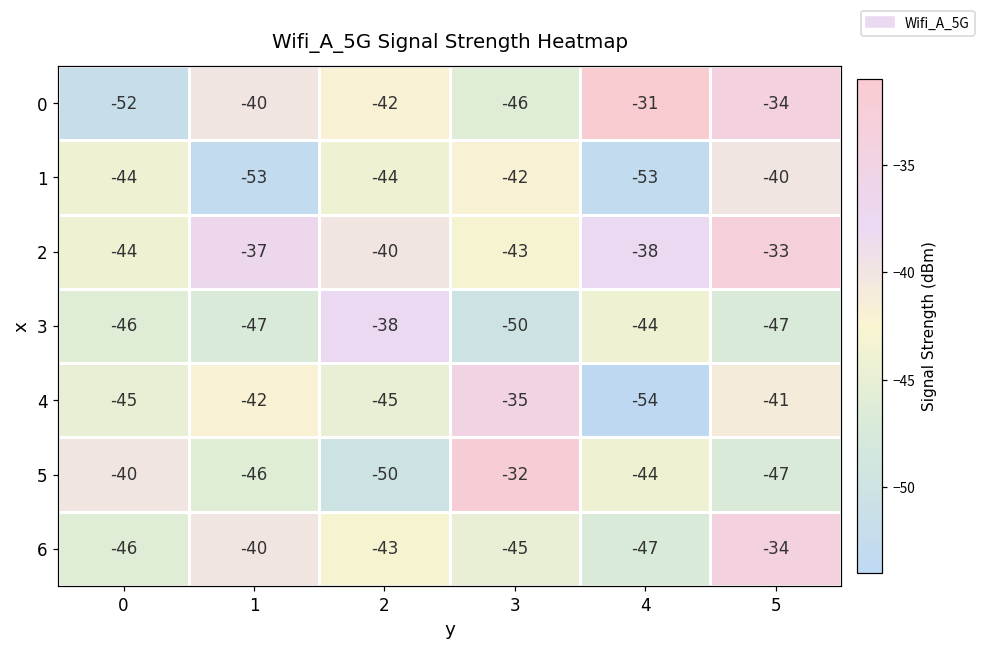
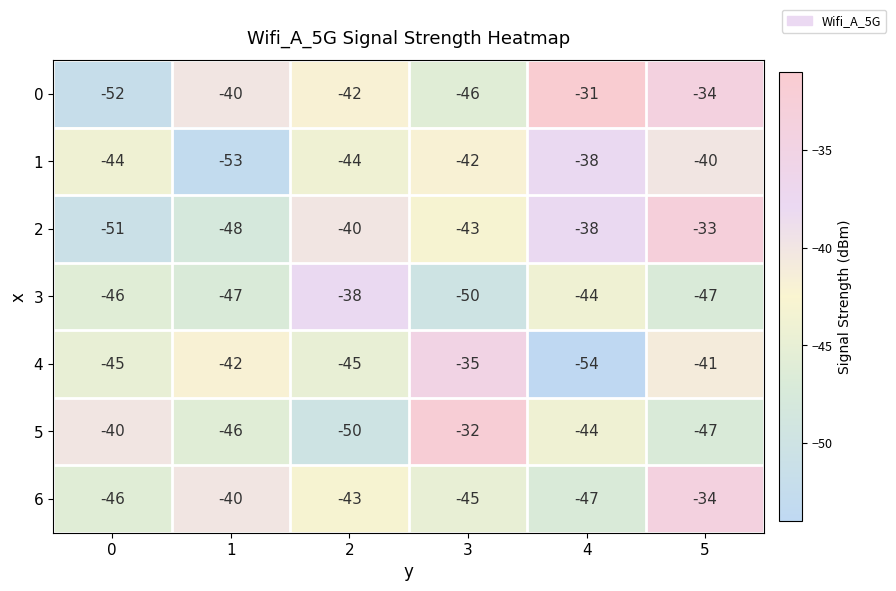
1, 4: -53 -> -38
2, 0: -44 -> -51
2, 1: -37 -> -48
